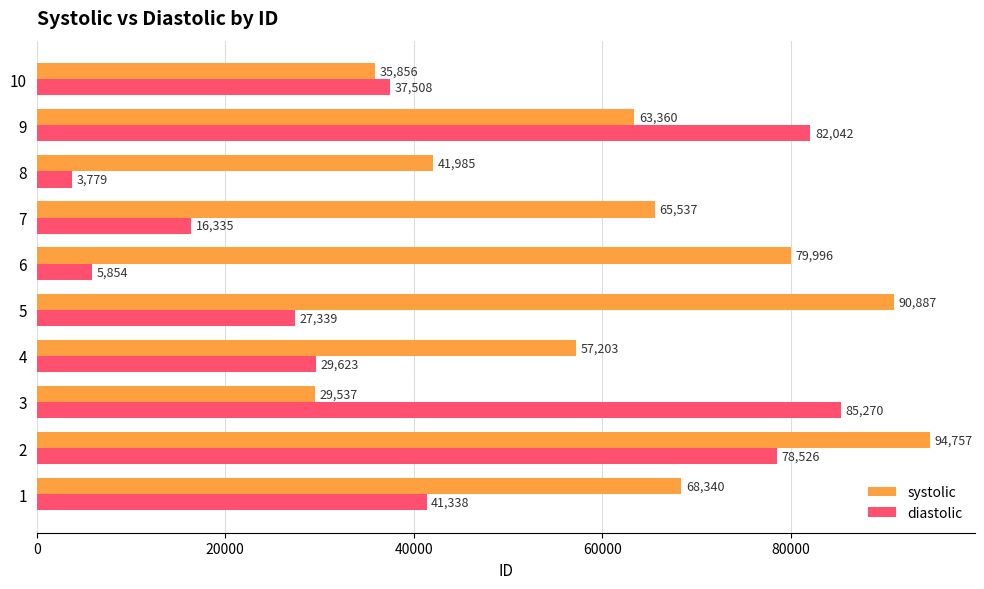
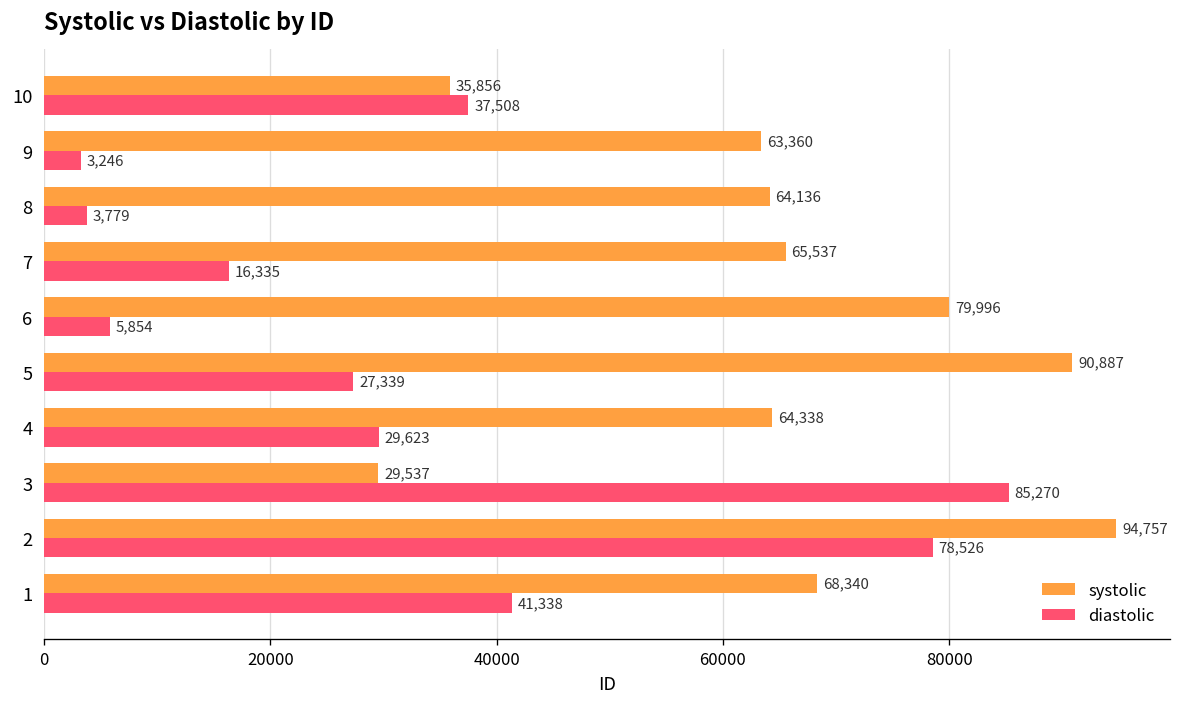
diastolic, 9: 82,042 -> 3,246
systolic, 8: 41,985 -> 64,136
systolic, 4: 57,203 -> 64,338
